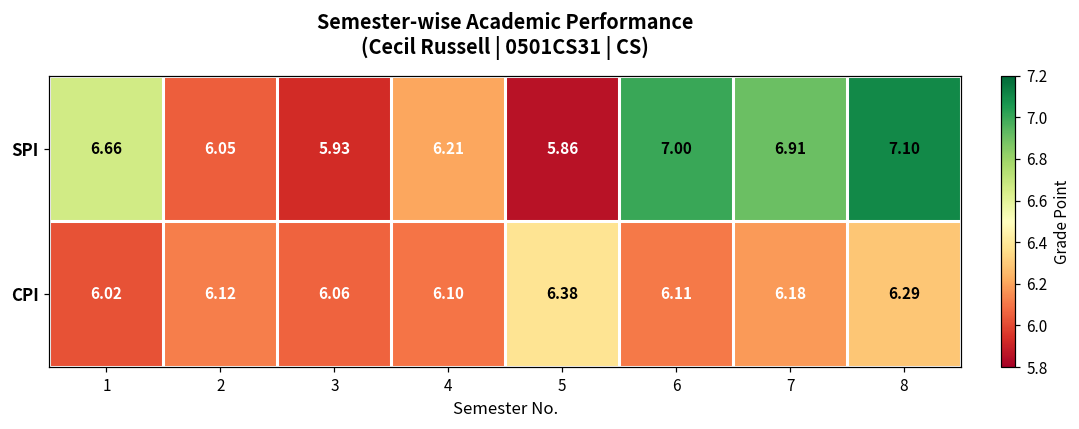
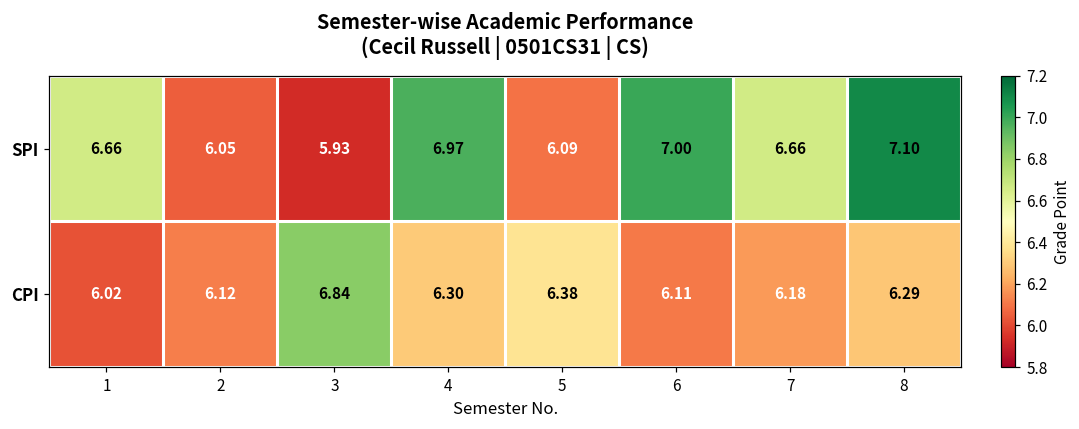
SPI, 4: 6.21 -> 6.97
SPI, 5: 5.86 -> 6.09
SPI, 7: 6.91 -> 6.66
CPI, 3: 6.06 -> 6.84
CPI, 4: 6.10 -> 6.30
